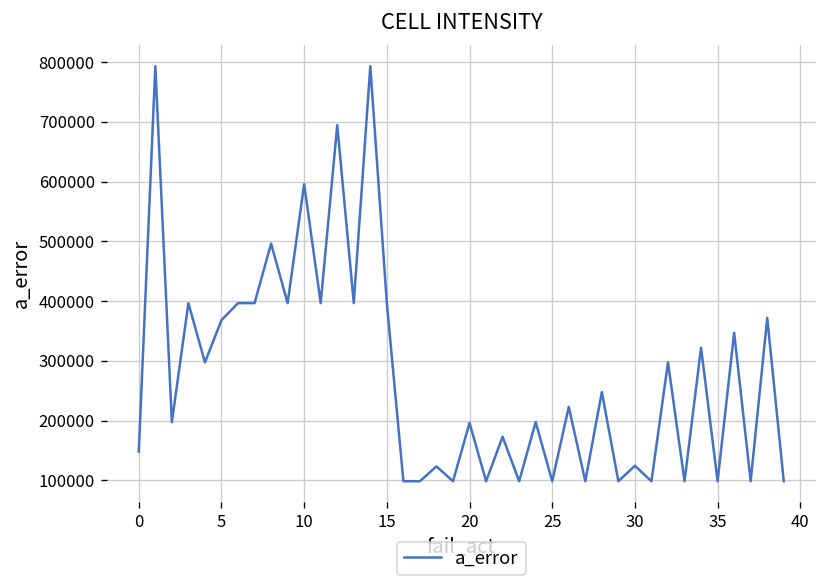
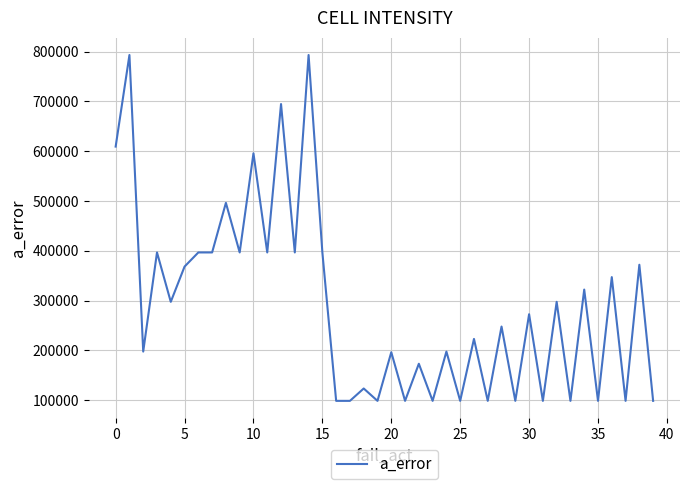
0: 150000 -> 610000
30: 120000 -> 270000
